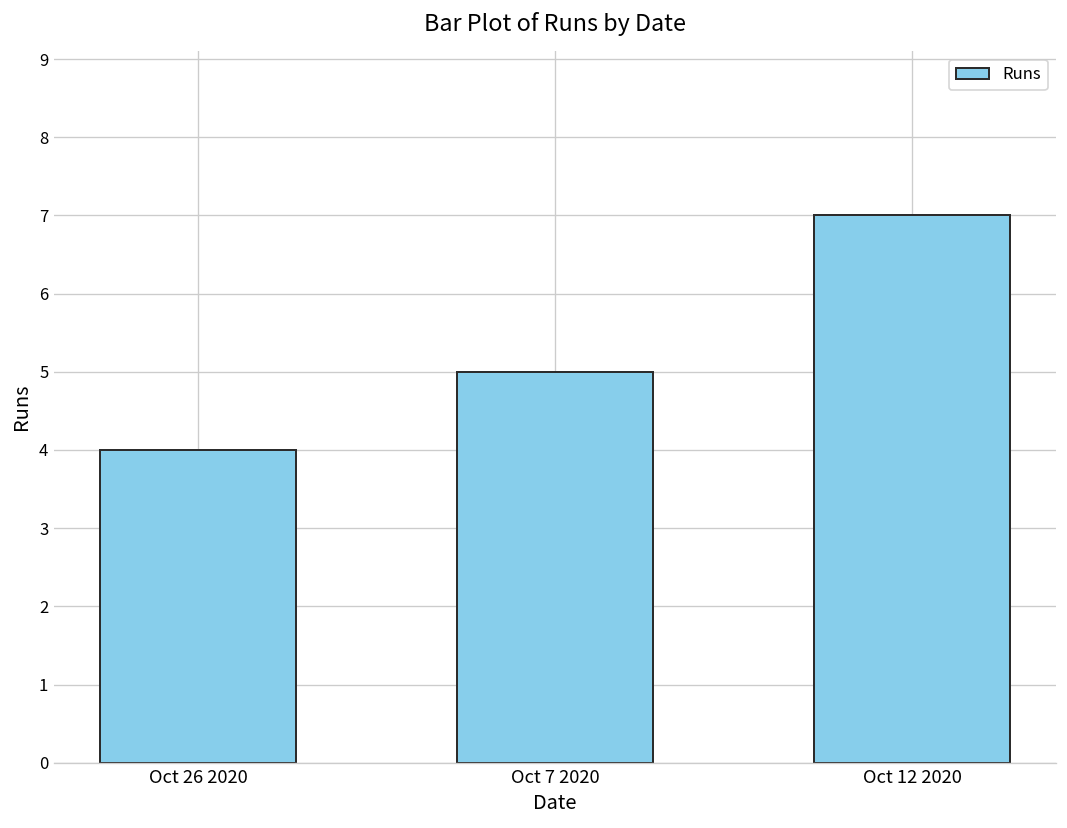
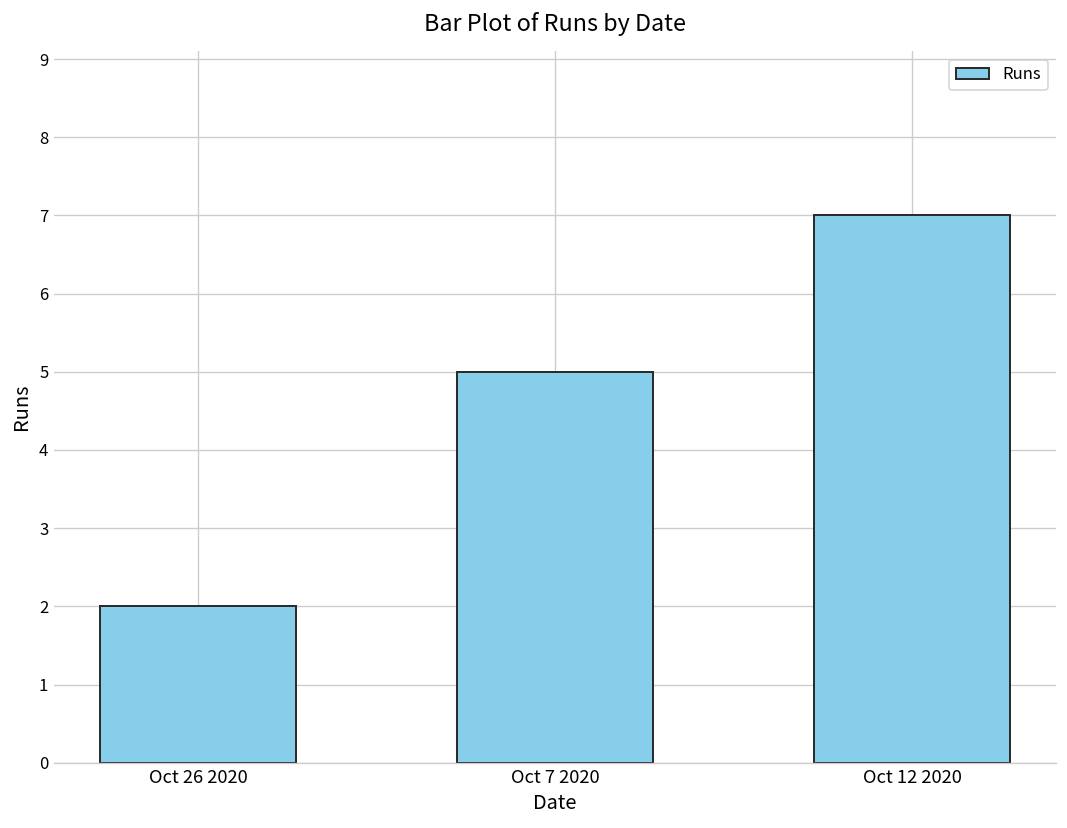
Oct 26 2020: 4 -> 2
